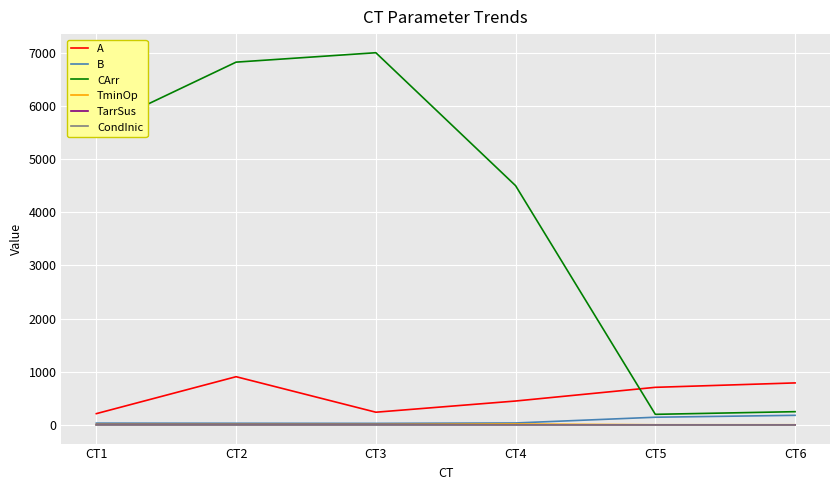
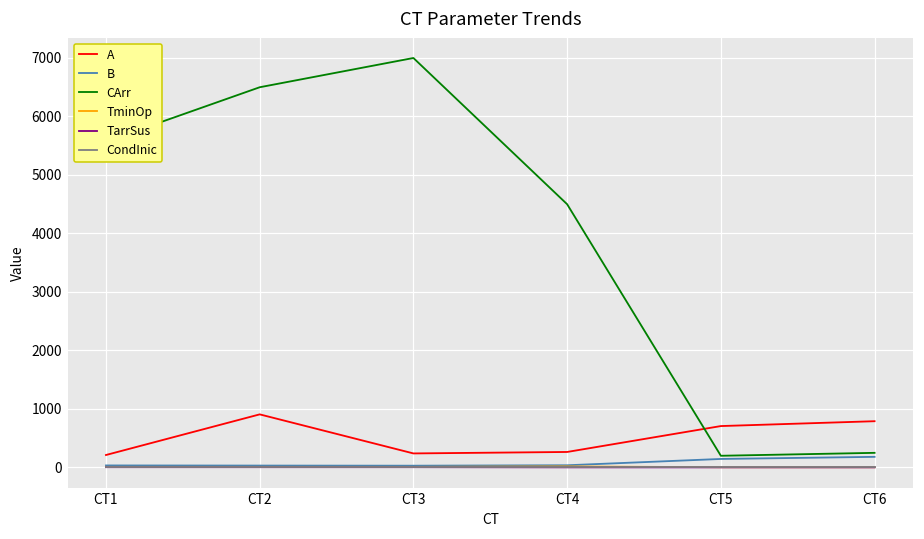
CArr, CT2: 6800 -> 6500
A, CT4: 500 -> 300
